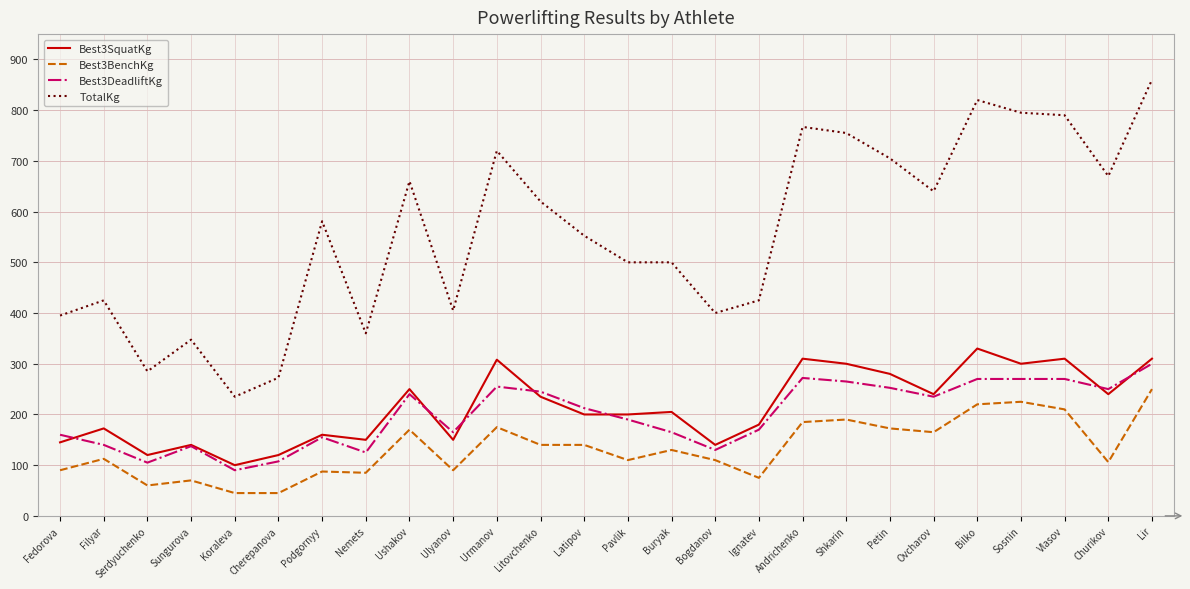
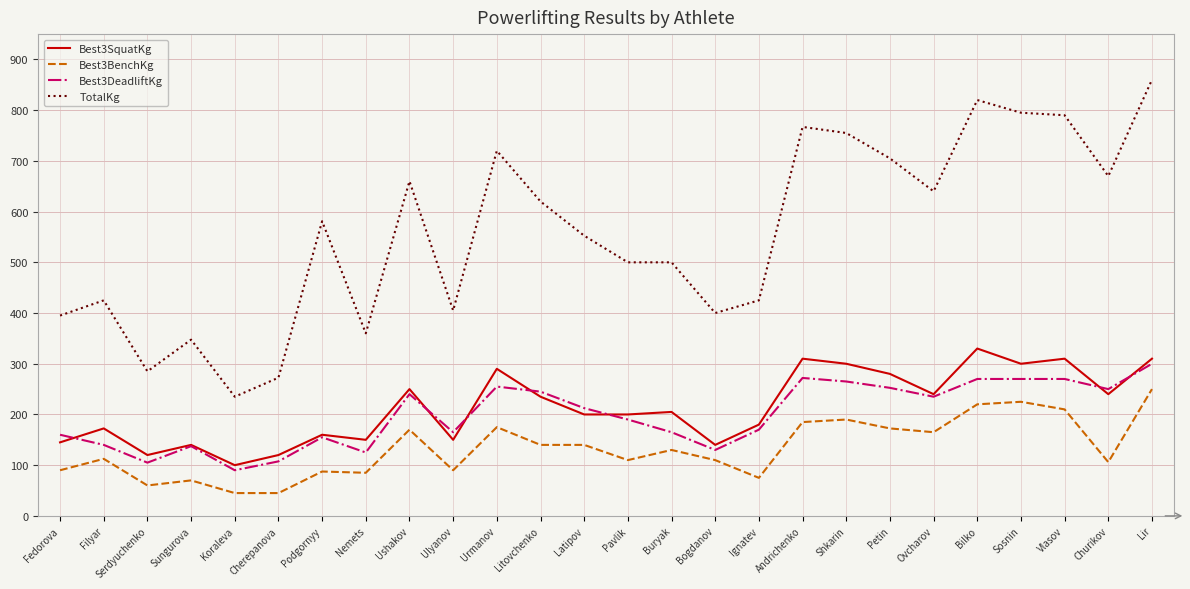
Best3SquatKg, Urmanov: 310 -> 290
